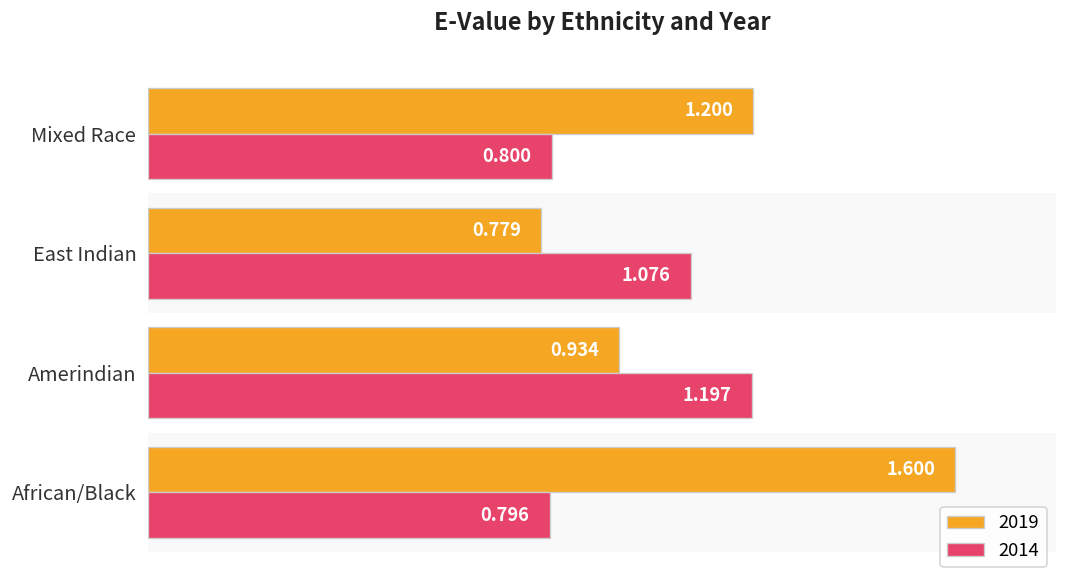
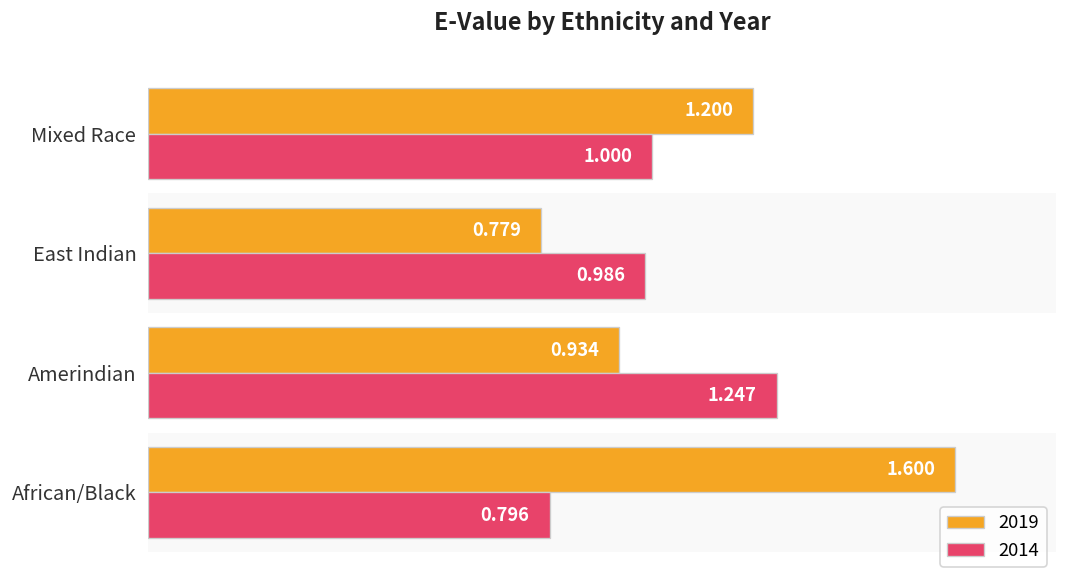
2014, Mixed Race: 0.800 -> 1.000
2014, East Indian: 1.076 -> 0.986
2014, Amerindian: 1.197 -> 1.247
